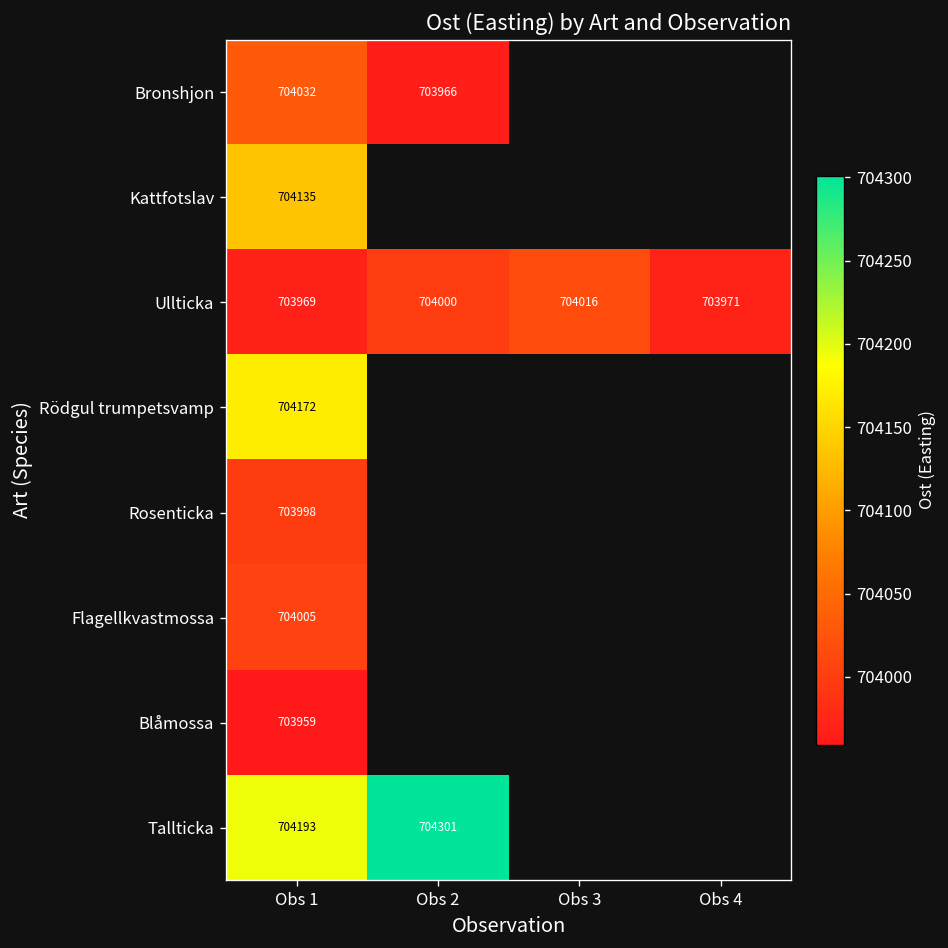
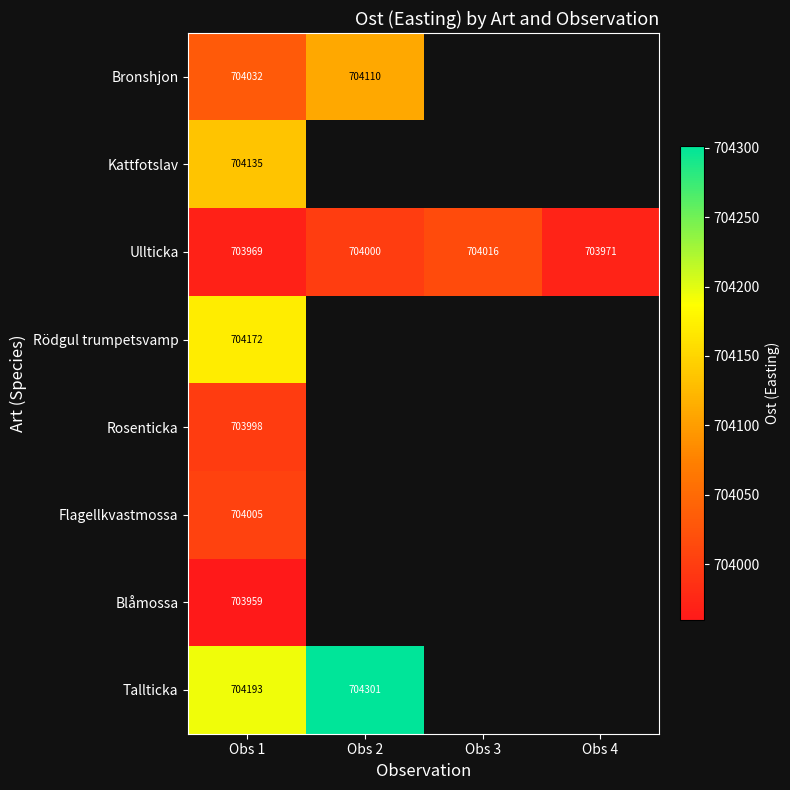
Bronshjon, Obs 2: 703966 -> 704110
